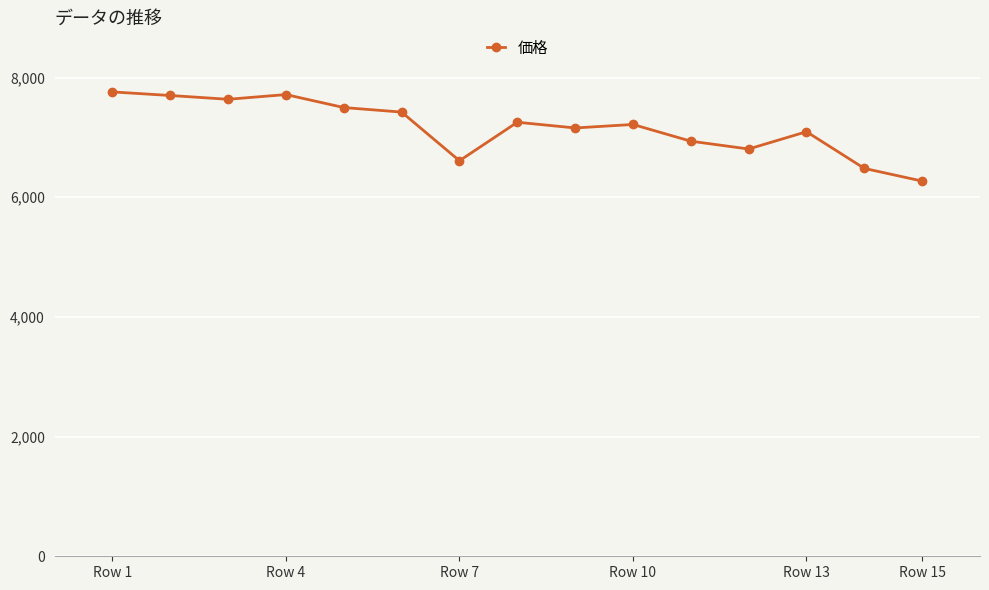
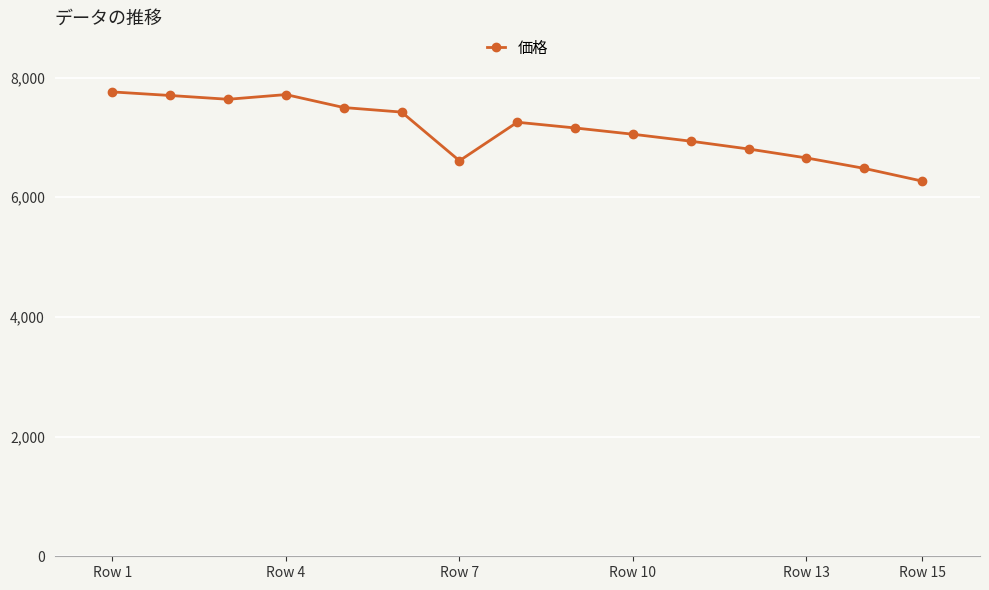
Row 10: 7,200 -> 7,100
Row 13: 7,100 -> 6,700
